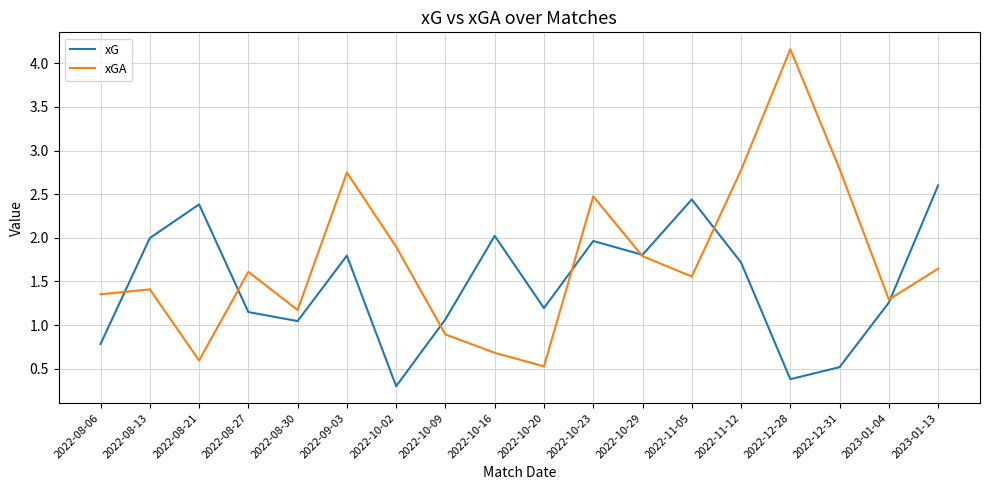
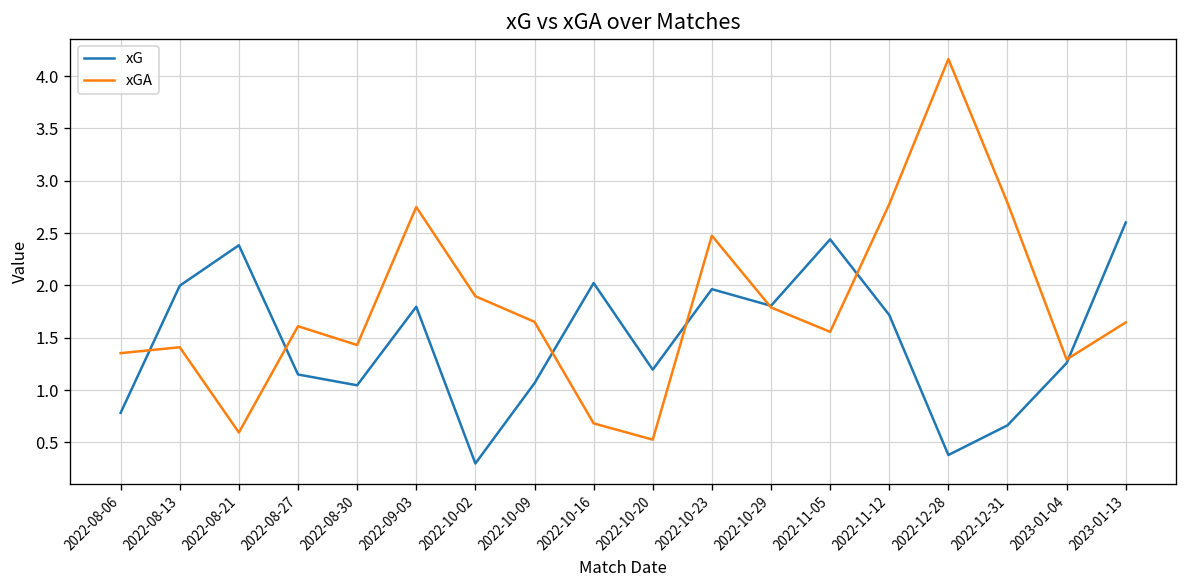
xGA, 2022-08-30: 1.2 -> 1.4
xGA, 2022-10-09: 0.9 -> 1.7
xG, 2022-12-31: 0.5 -> 0.7
